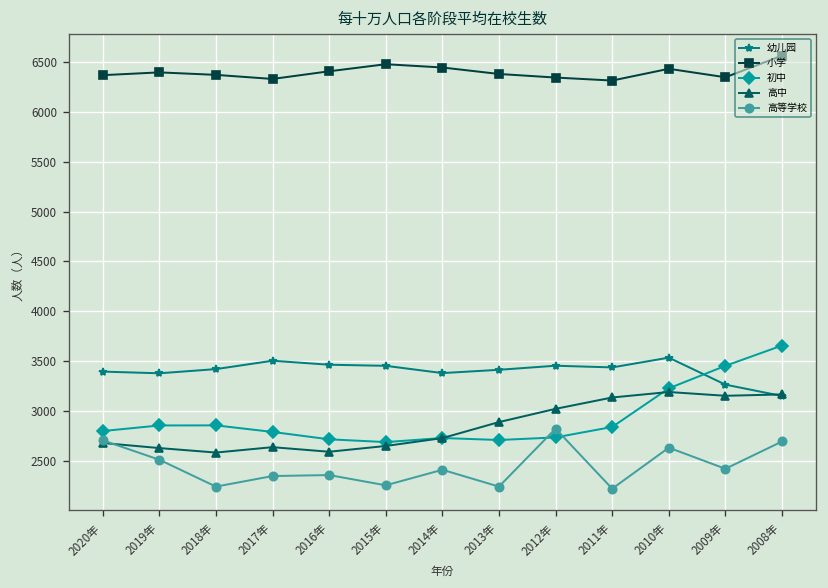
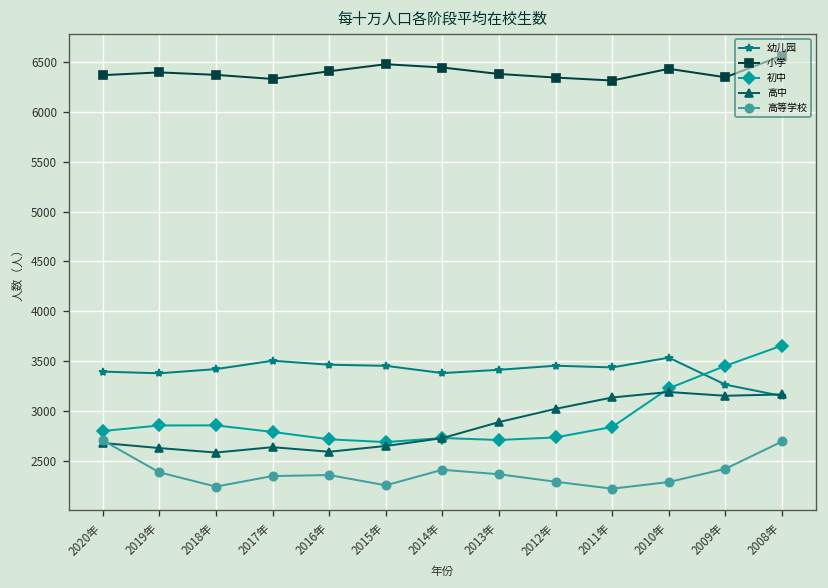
高等学校, 2019年: 2500 -> 2400
高等学校, 2013年: 2200 -> 2400
高等学校, 2012年: 2800 -> 2300
高等学校, 2010年: 2600 -> 2300
